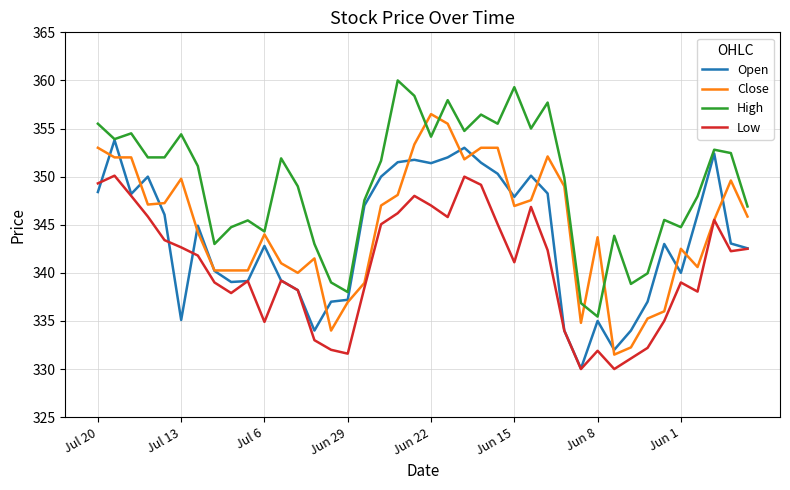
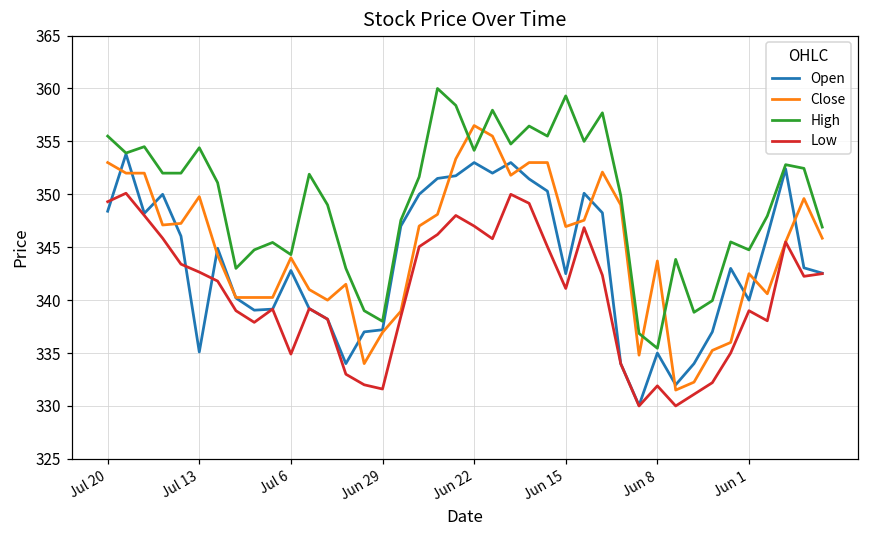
Open, Jun 22: 351 -> 353
Open, Jun 15: 348 -> 343
